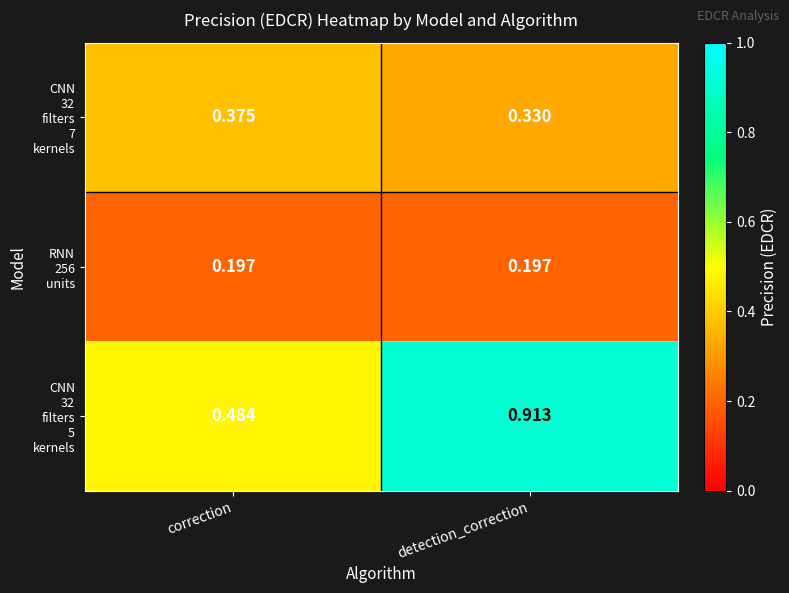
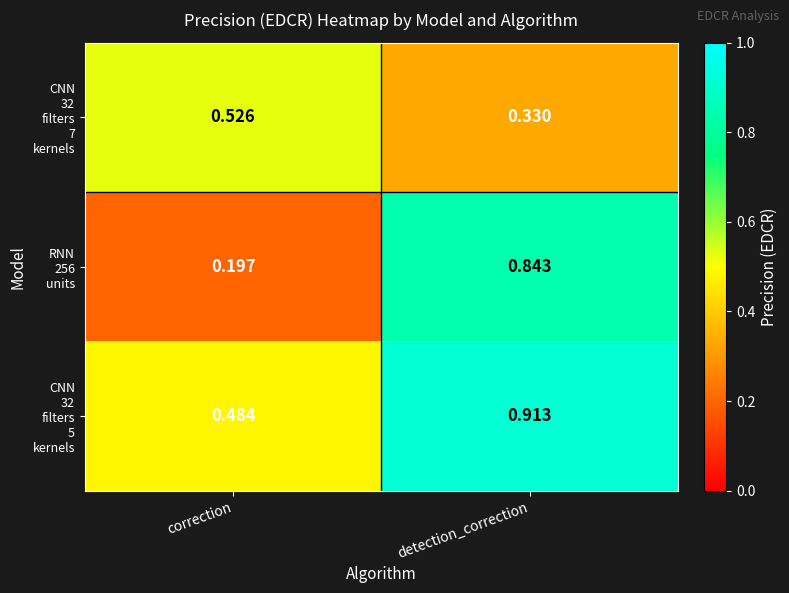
CNN 32 filters 7 kernels, correction: 0.375 -> 0.526
RNN 256 units, detection_correction: 0.197 -> 0.843
